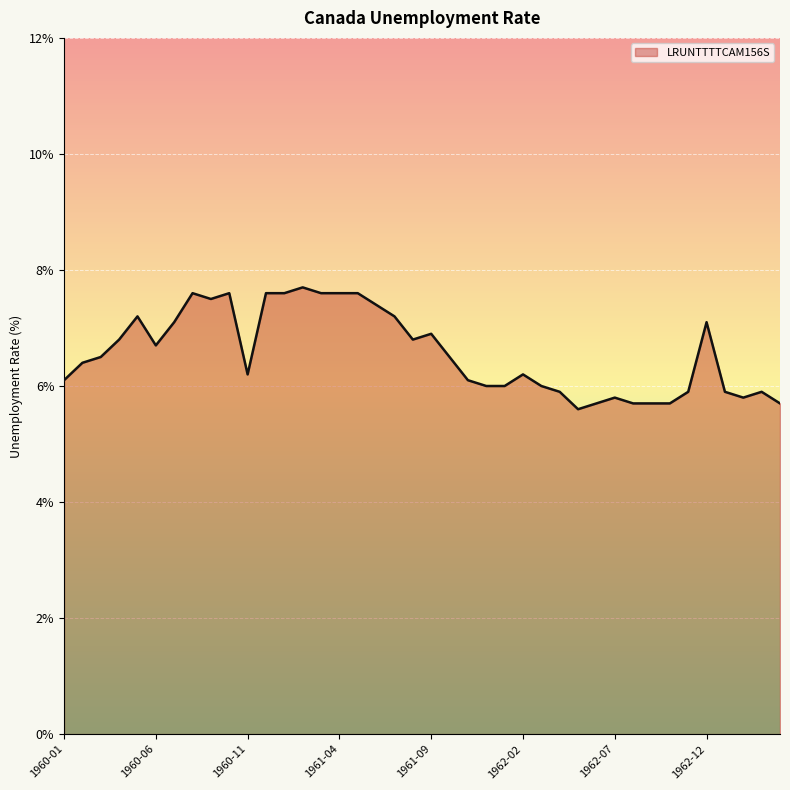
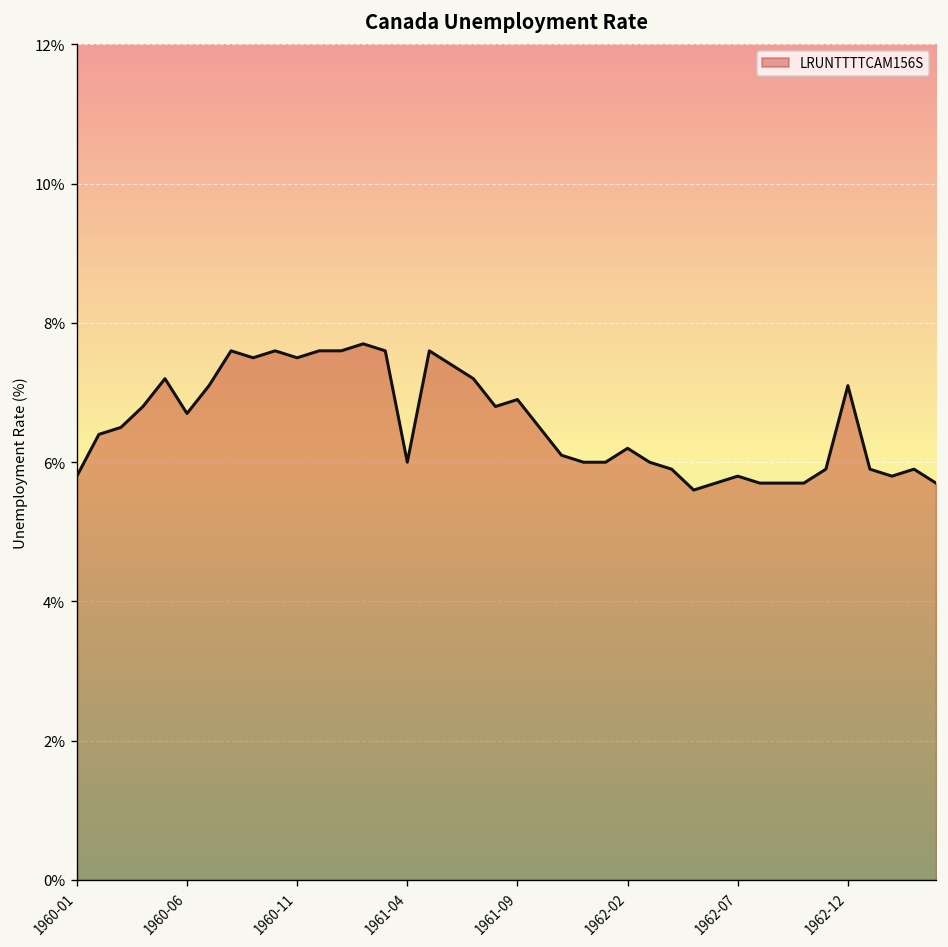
1960-01: 6.1% -> 5.8%
1960-11: 6.2% -> 7.5%
1961-04: 7.6% -> 6.0%
